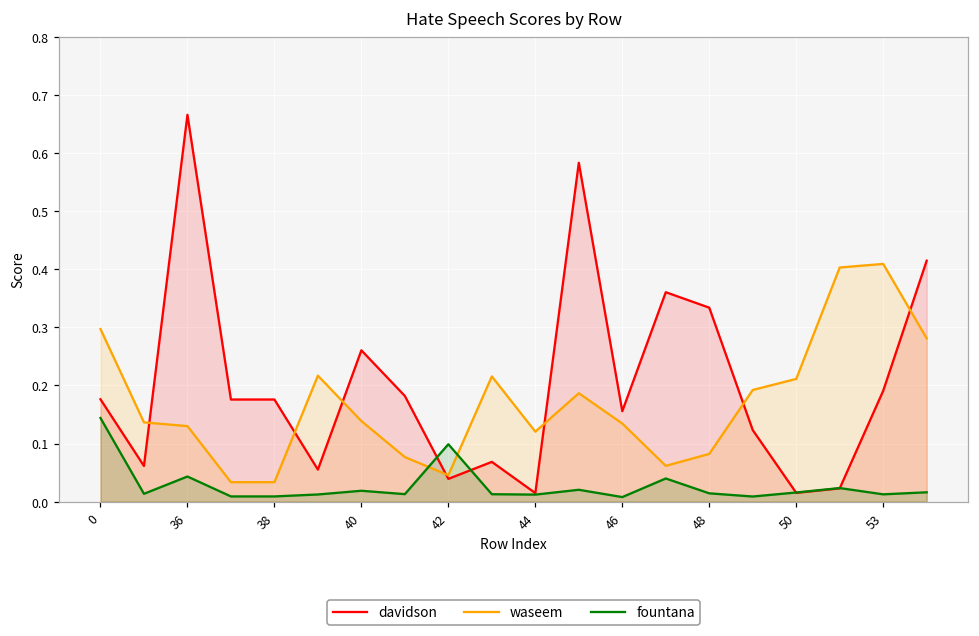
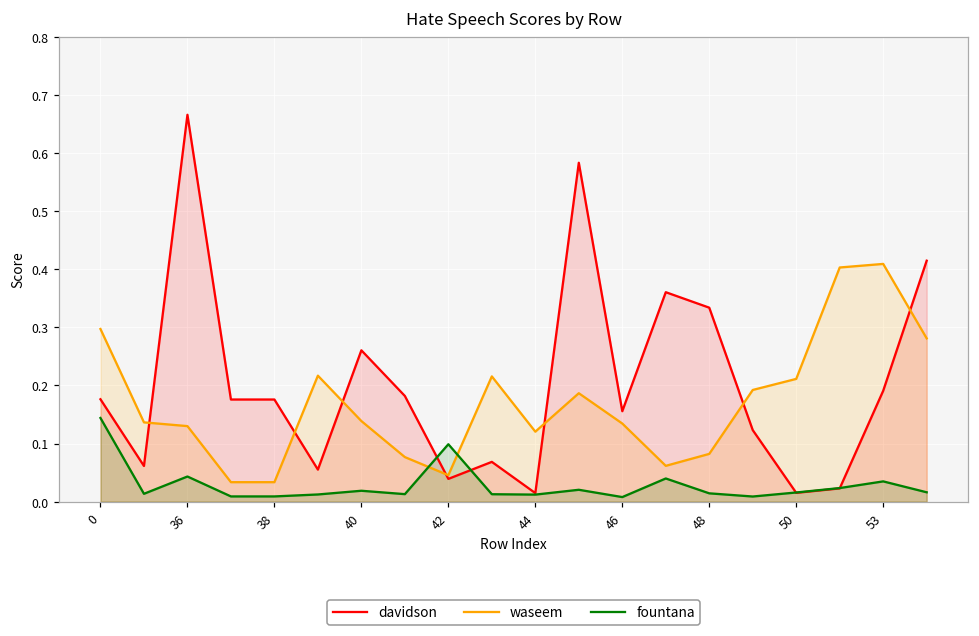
fountana, 53: 0.01 -> 0.03
